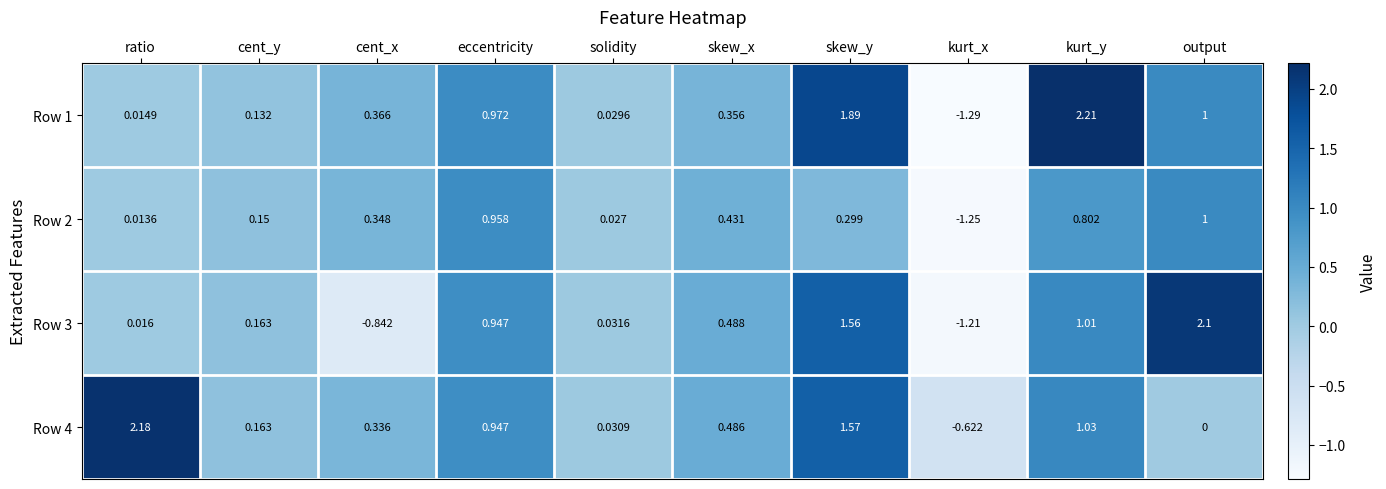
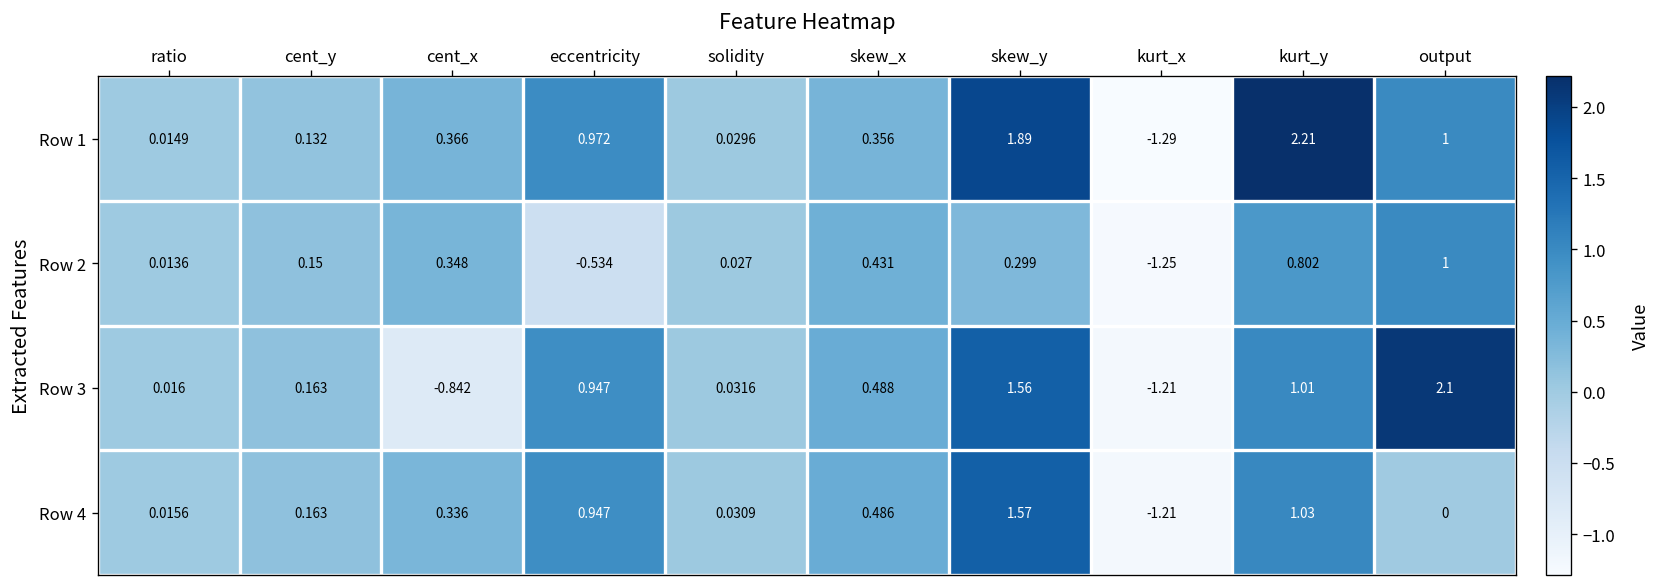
Row 2, eccentricity: 0.958 -> -0.534
Row 4, ratio: 2.18 -> 0.0156
Row 4, kurt_x: -0.622 -> -1.21
